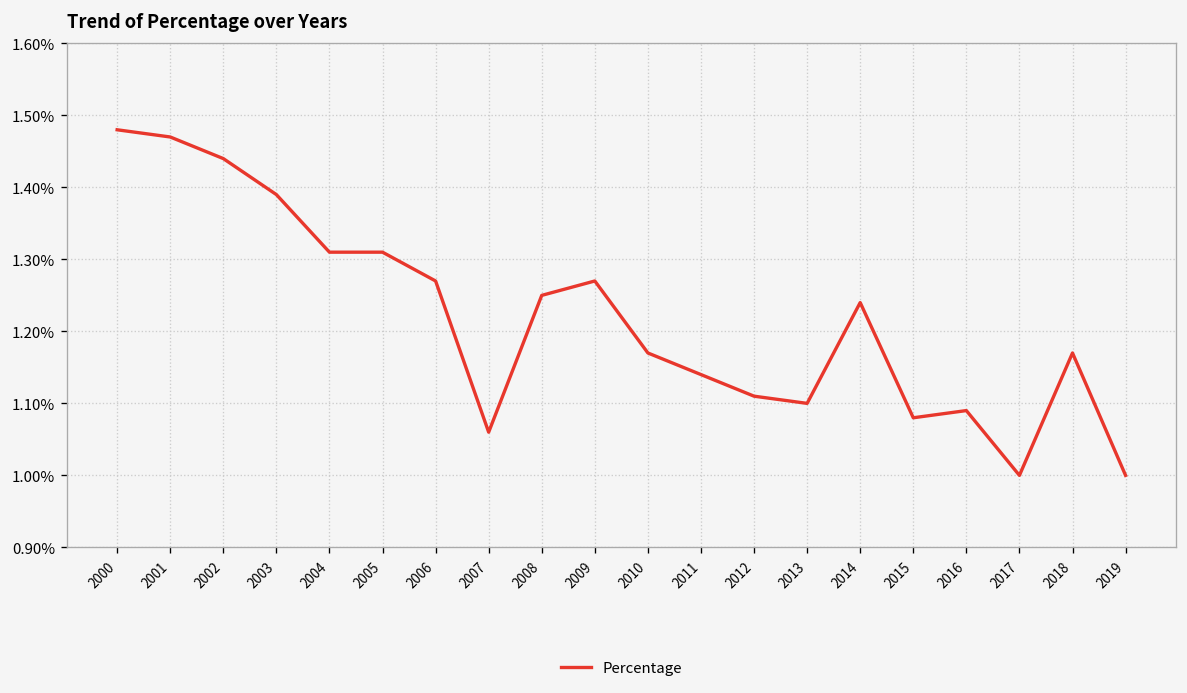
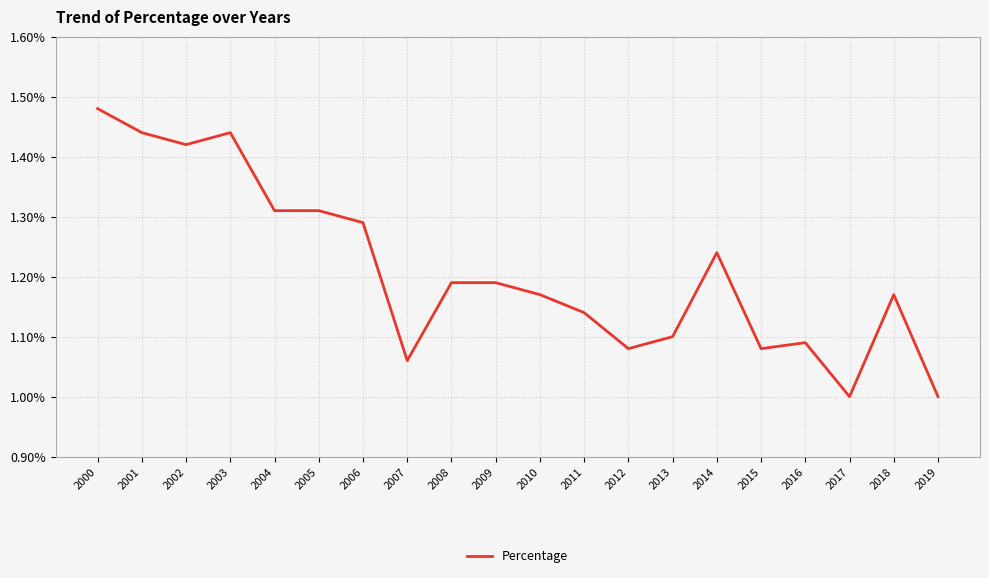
2001: 1.47% -> 1.44%
2002: 1.44% -> 1.42%
2003: 1.39% -> 1.44%
2006: 1.27% -> 1.29%
2008: 1.25% -> 1.19%
2009: 1.27% -> 1.19%
2012: 1.11% -> 1.08%
